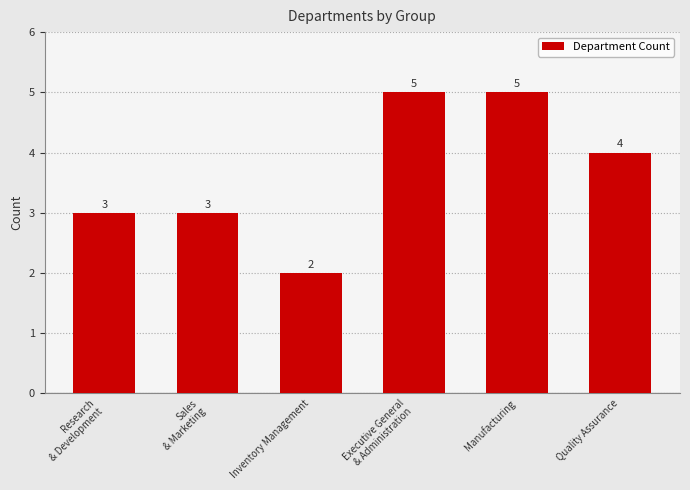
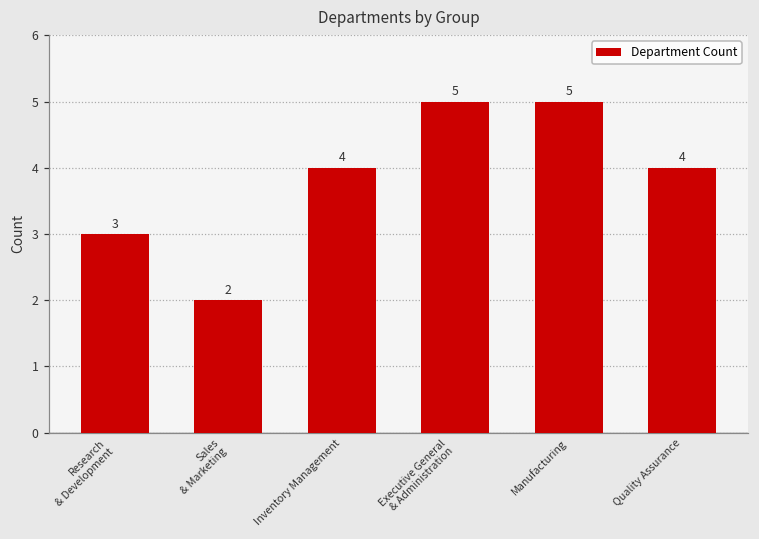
Sales & Marketing: 3 -> 2
Inventory Management: 2 -> 4
